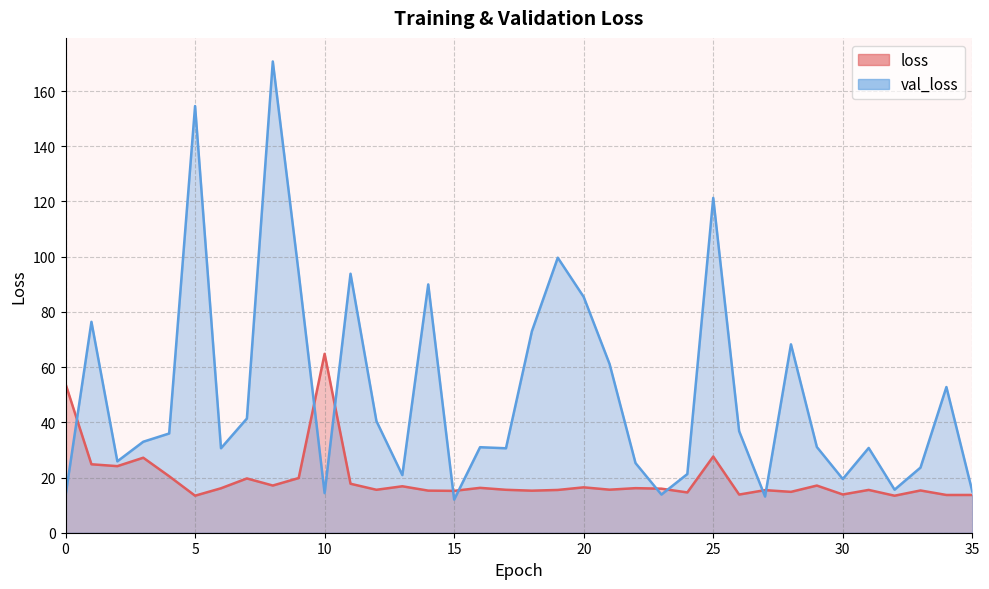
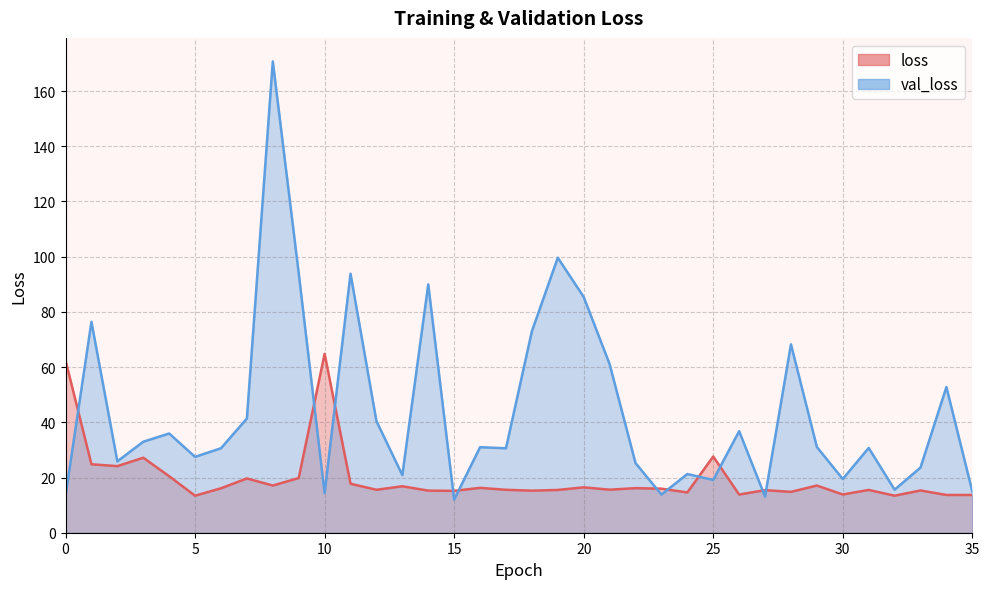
loss, 0: 54 -> 62
val_loss, 5: 155 -> 27
val_loss, 25: 121 -> 19
